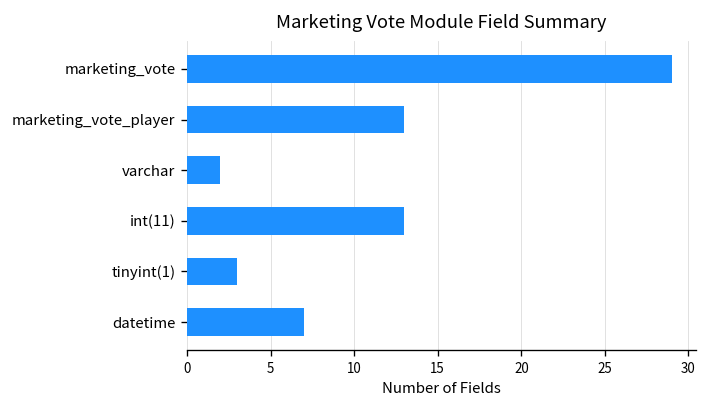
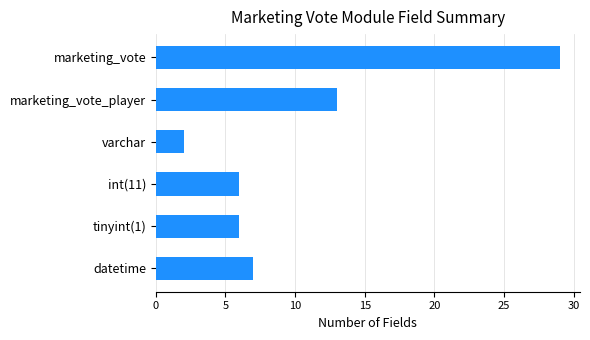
int(11): 13 -> 6
tinyint(1): 3 -> 6
